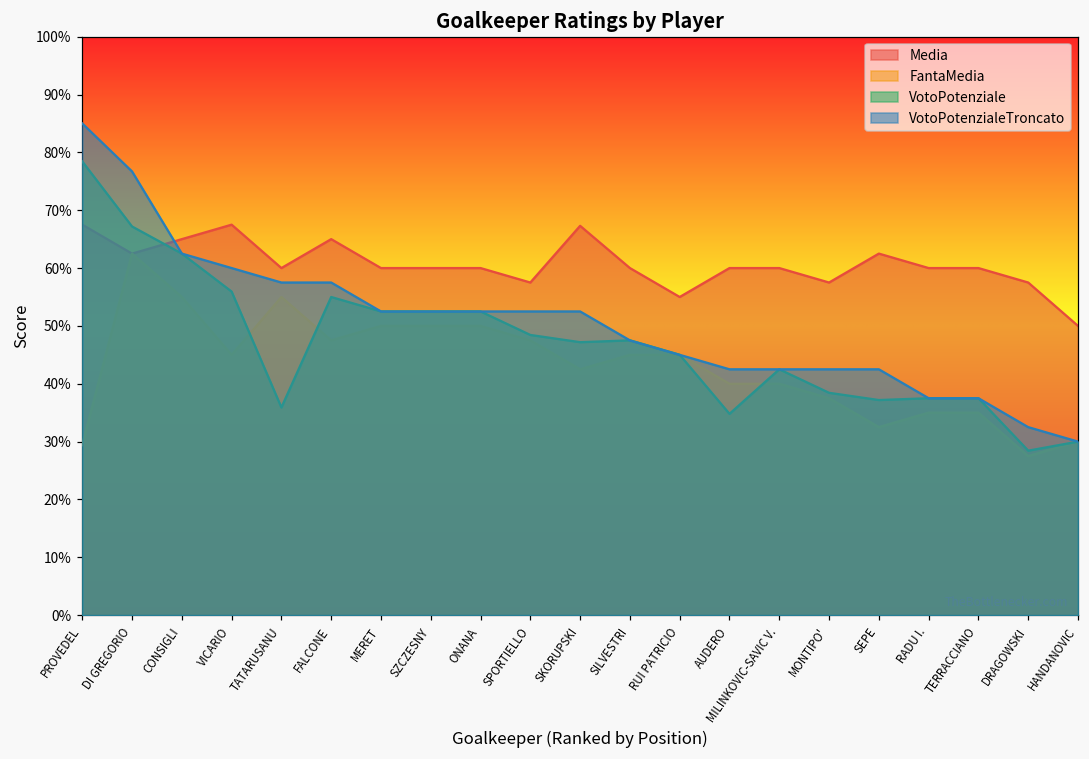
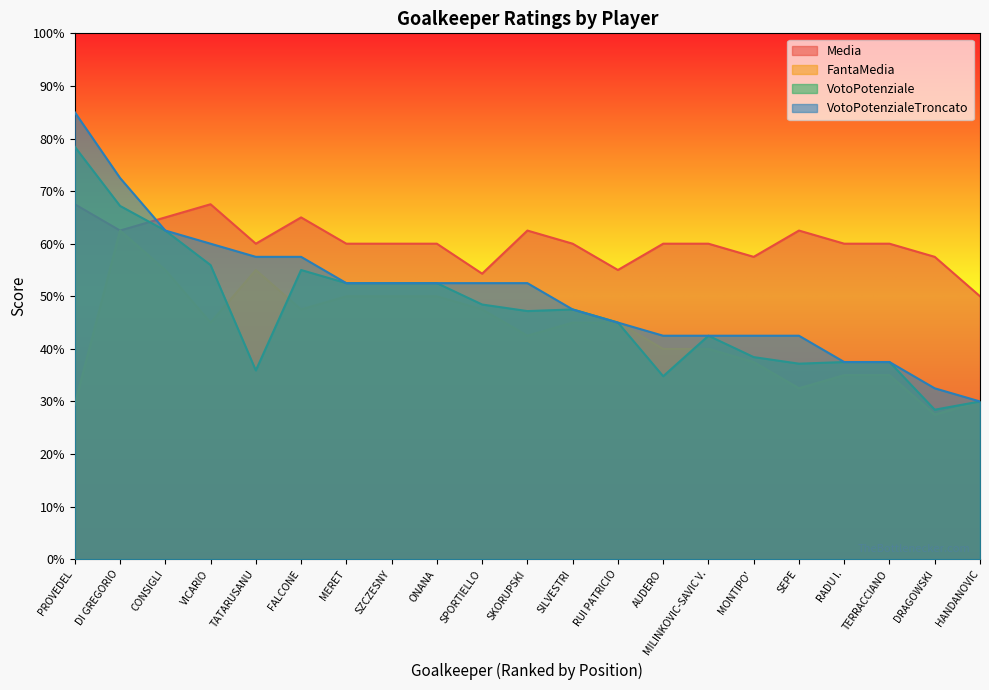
VotoPotenzialeTroncato, DI GREGORIO: 77% -> 73%
Media, SPORTIELLO: 58% -> 54%
Media, SKORUPSKI: 67% -> 63%
